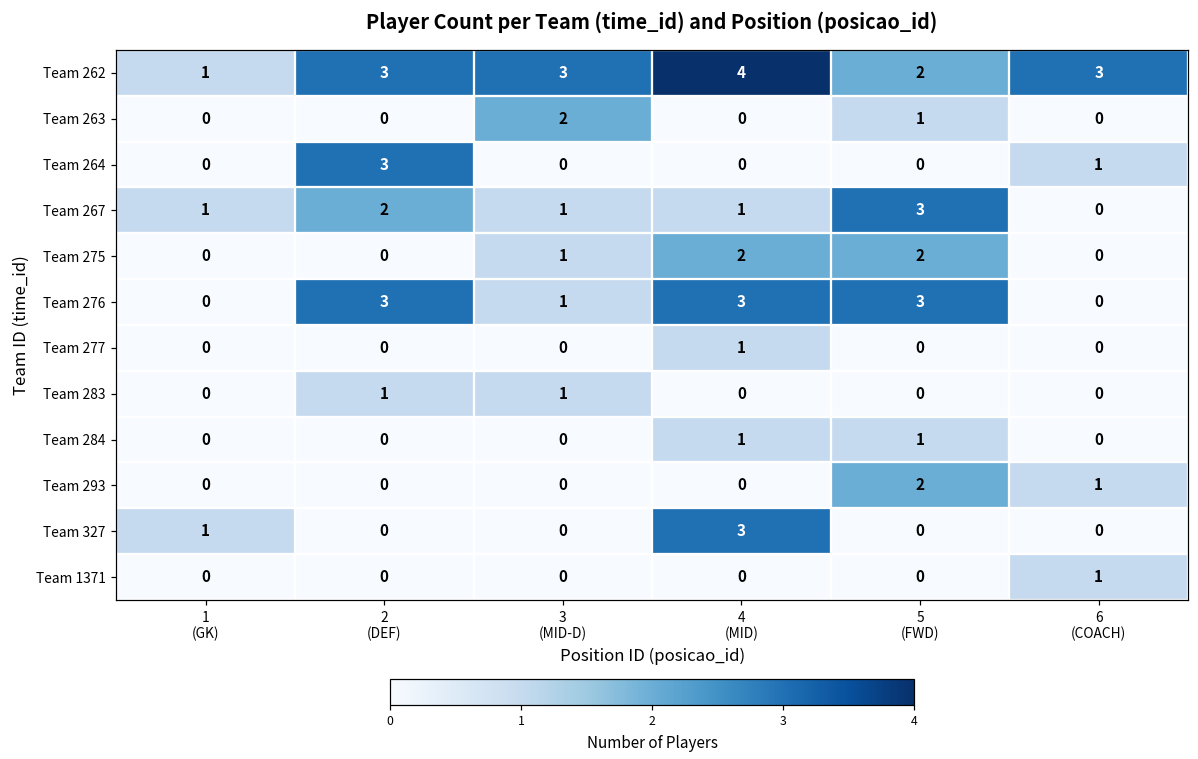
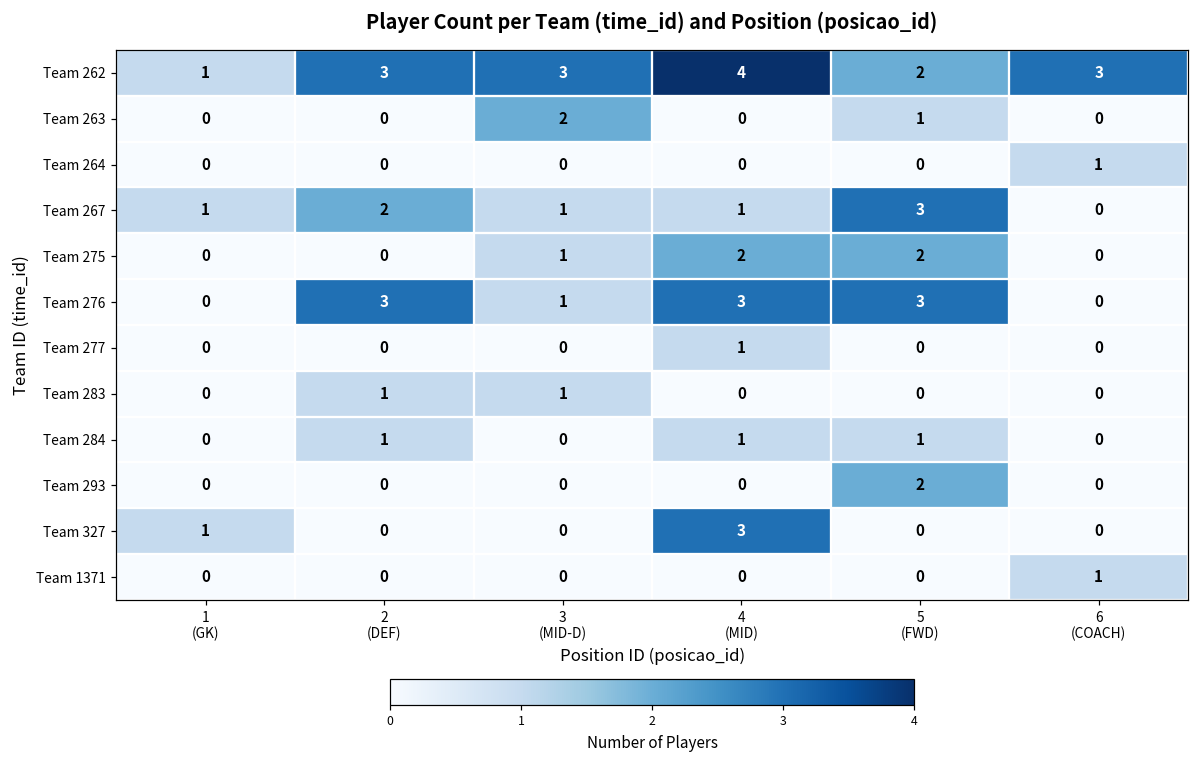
Team 264, 2 (DEF): 3 -> 0
Team 284, 2 (DEF): 0 -> 1
Team 293, 6 (COACH): 1 -> 0
